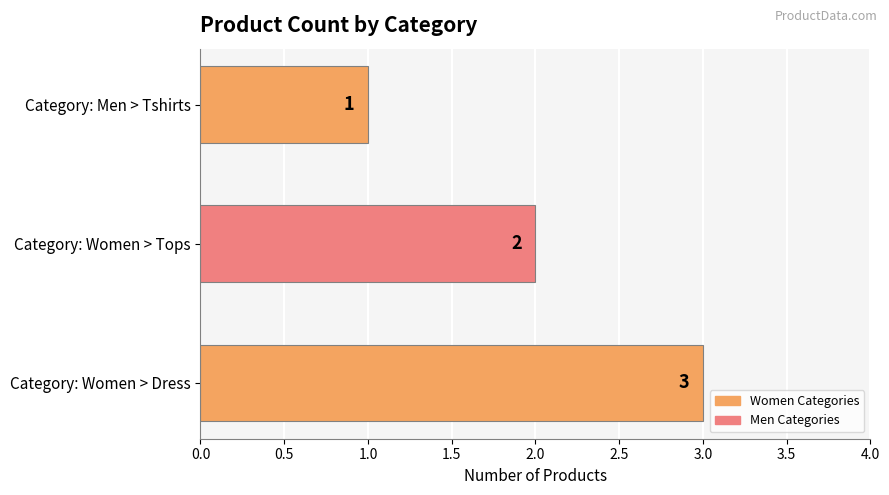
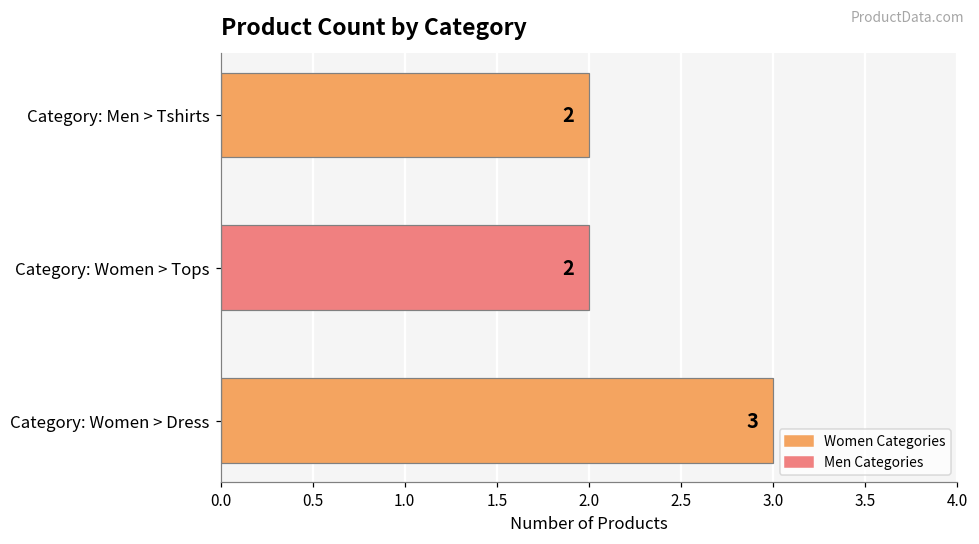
Category: Men > Tshirts: 1 -> 2
